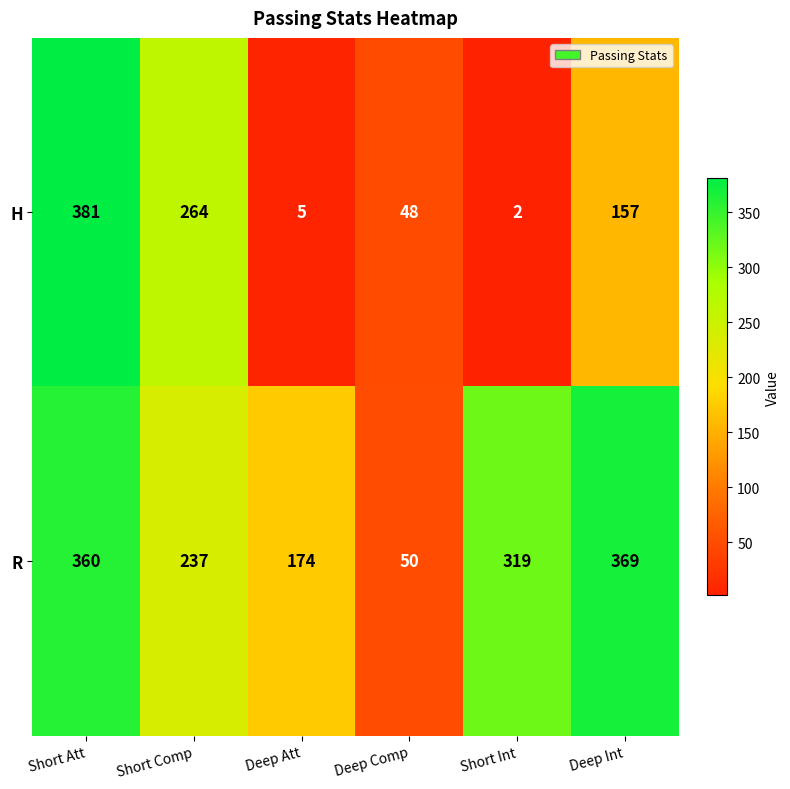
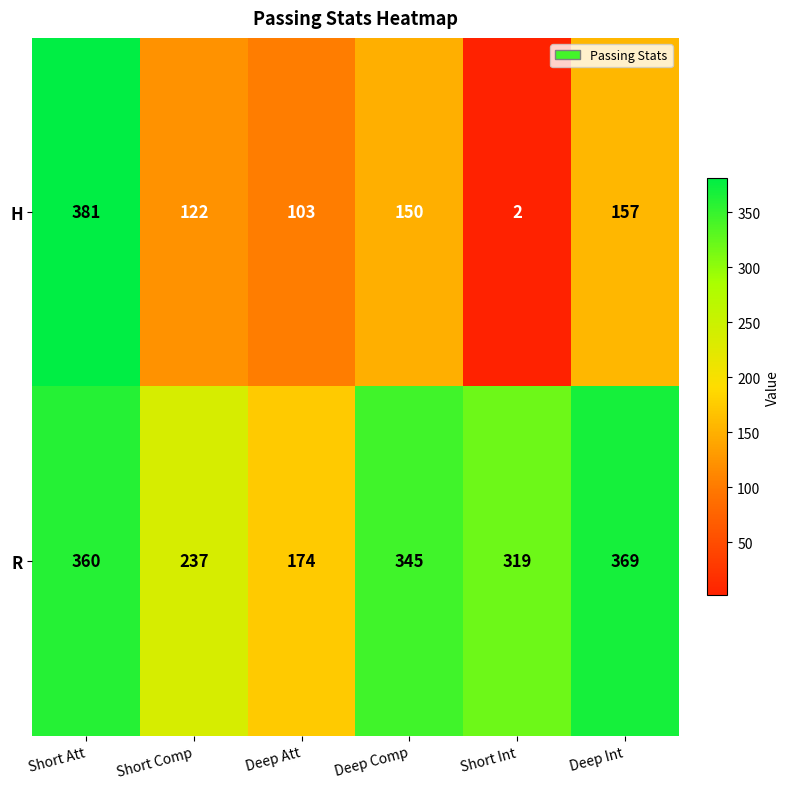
H, Short Comp: 264 -> 122
H, Deep Att: 5 -> 103
H, Deep Comp: 48 -> 150
R, Deep Comp: 50 -> 345
